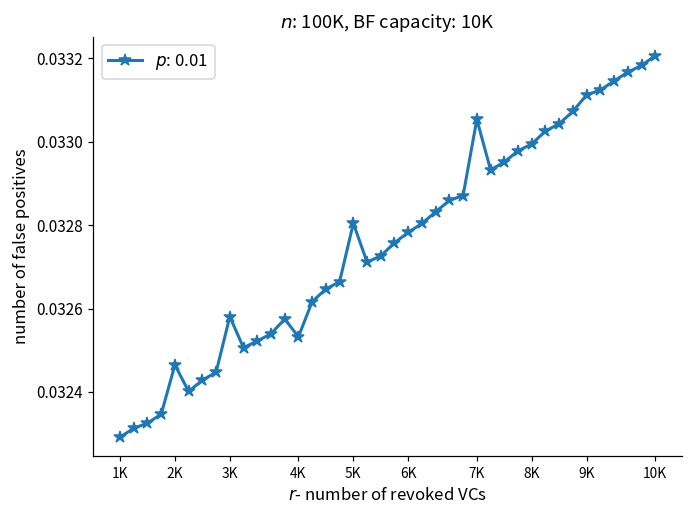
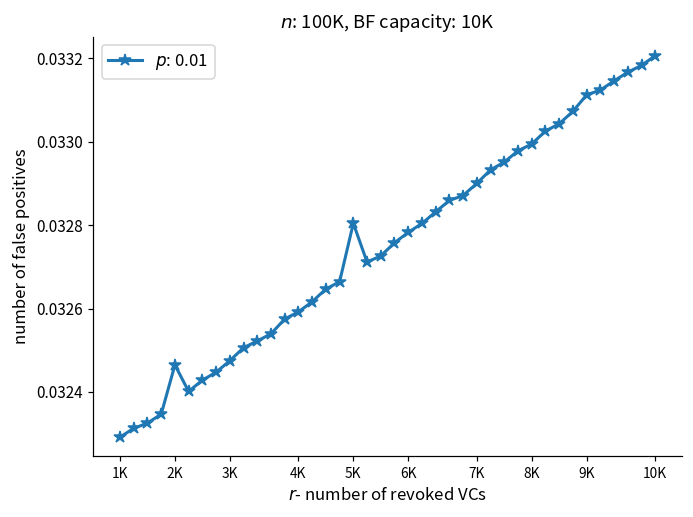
3K: 0.03258 -> 0.03247
4K: 0.03253 -> 0.03259
7K: 0.03305 -> 0.03290
